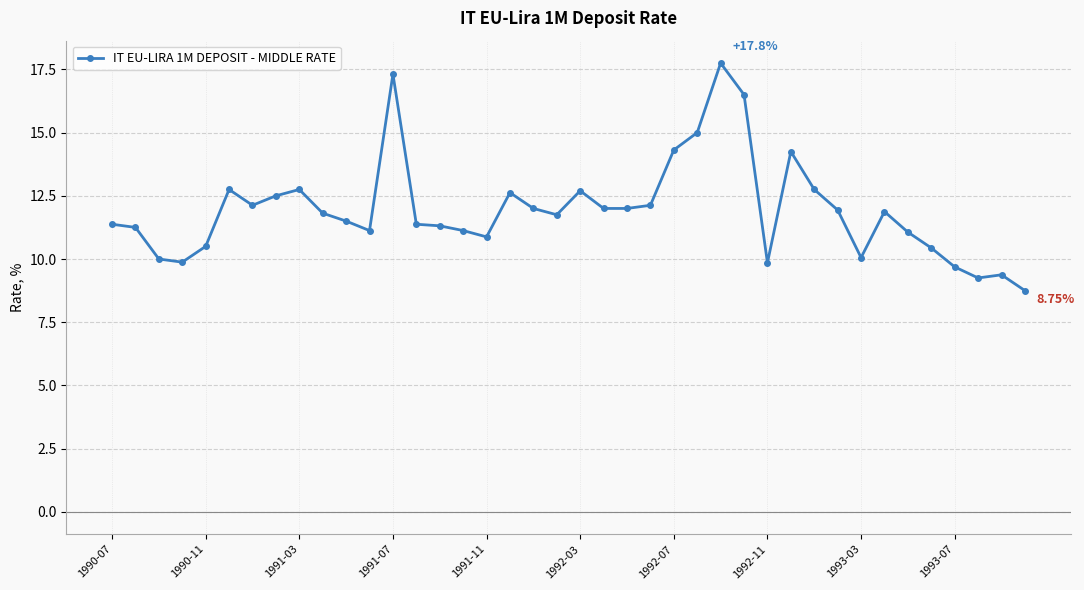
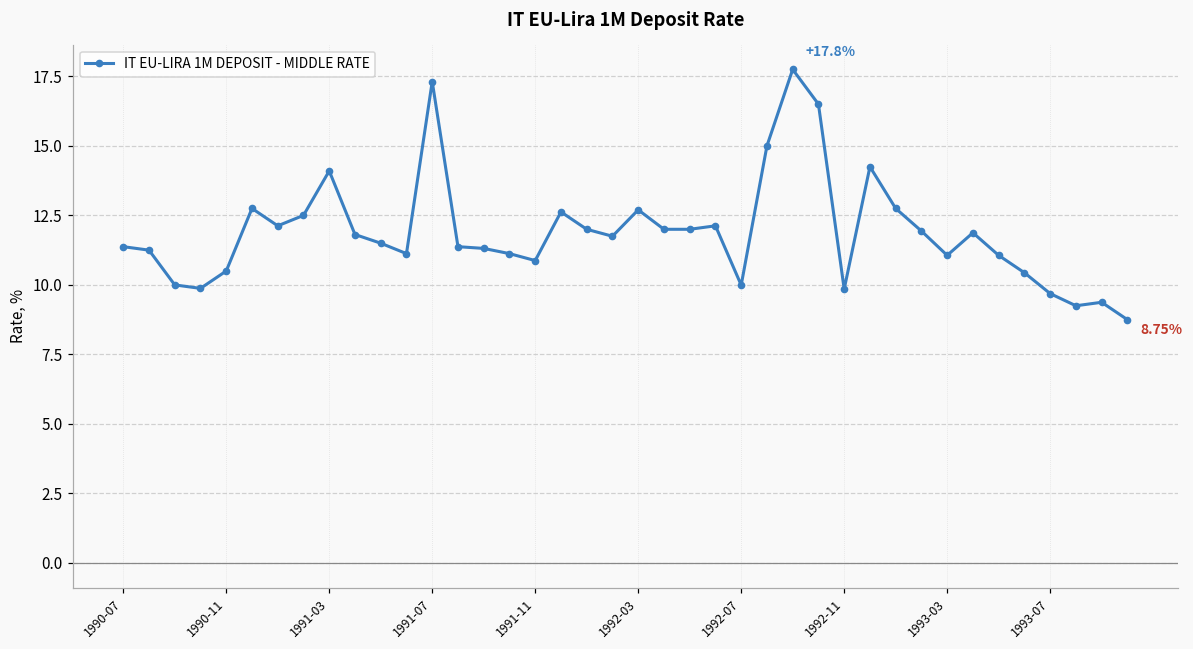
1991-03: 12.8 -> 14.1
1992-07: 14.3 -> 10.0
1993-03: 10.1 -> 11.1
